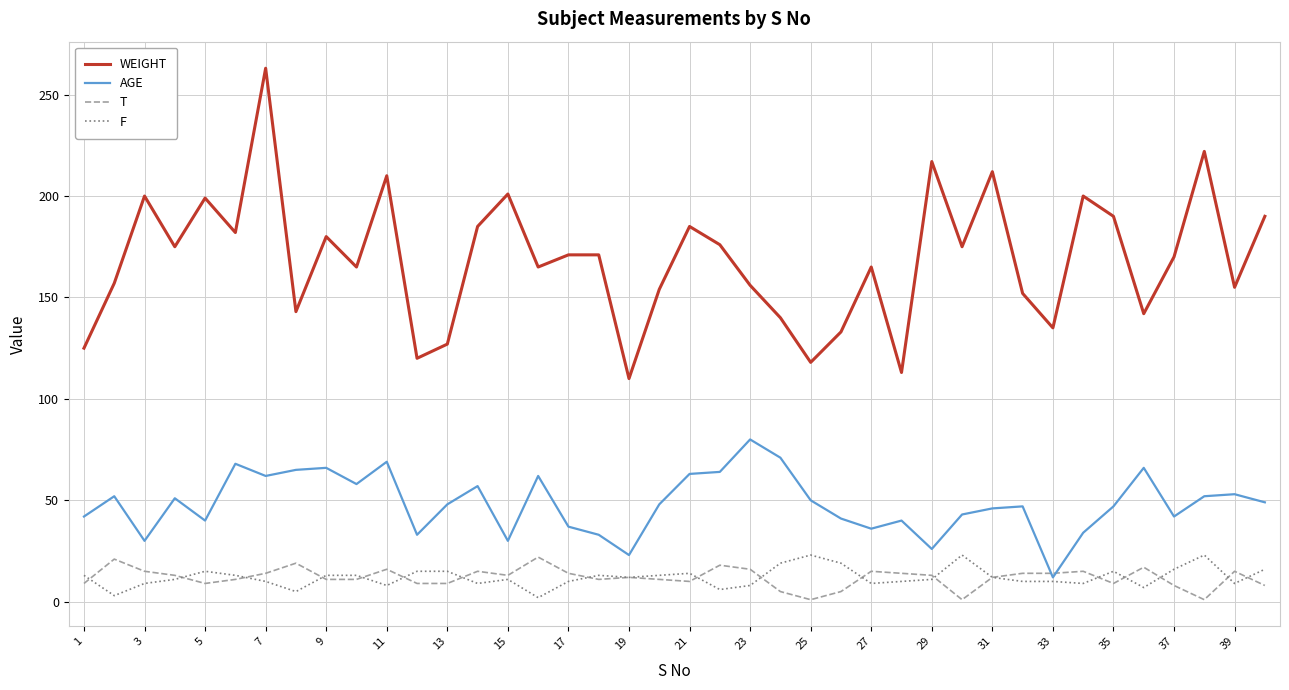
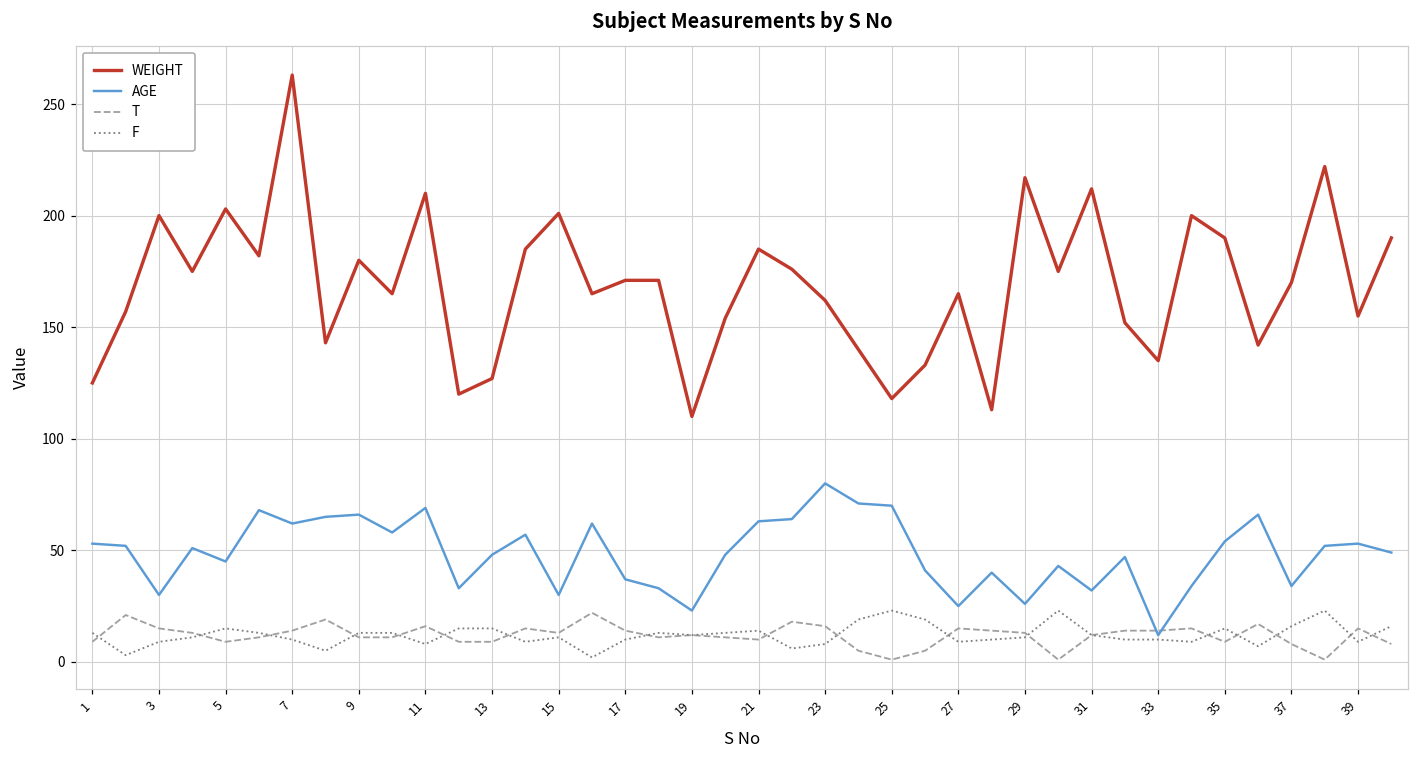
AGE, 1: 42 -> 53
WEIGHT, 5: 199 -> 203
AGE, 5: 40 -> 45
WEIGHT, 23: 156 -> 162
AGE, 25: 50 -> 70
AGE, 27: 36 -> 25
AGE, 31: 46 -> 32
AGE, 35: 47 -> 54
AGE, 37: 42 -> 34
